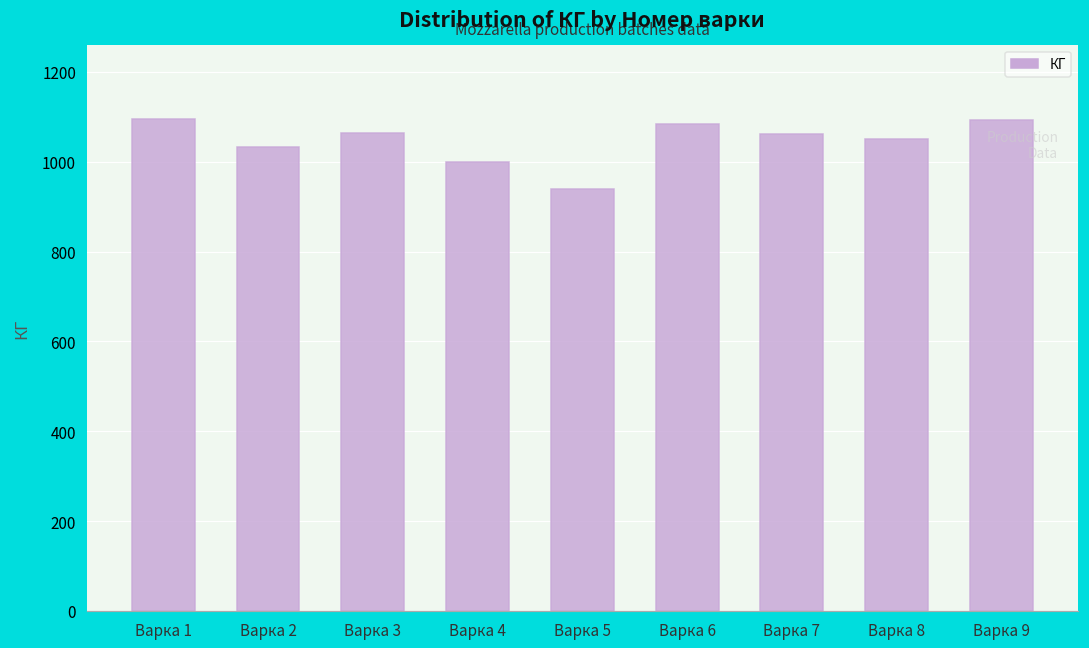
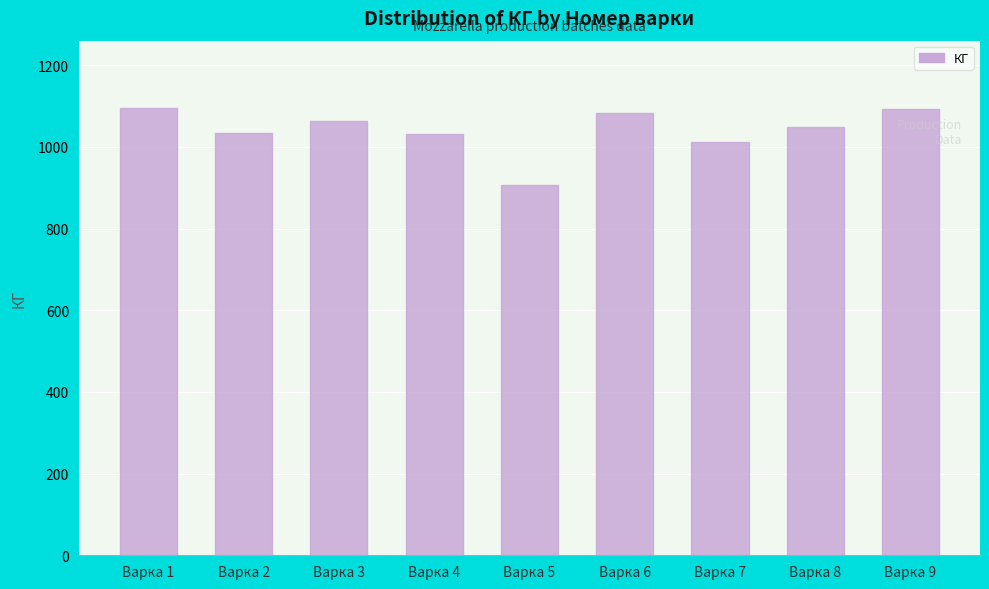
Варка 4: 1000 -> 1030
Варка 5: 940 -> 910
Варка 7: 1060 -> 1010
